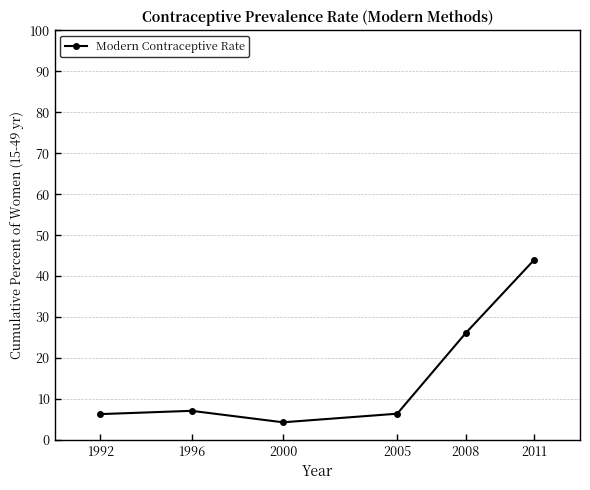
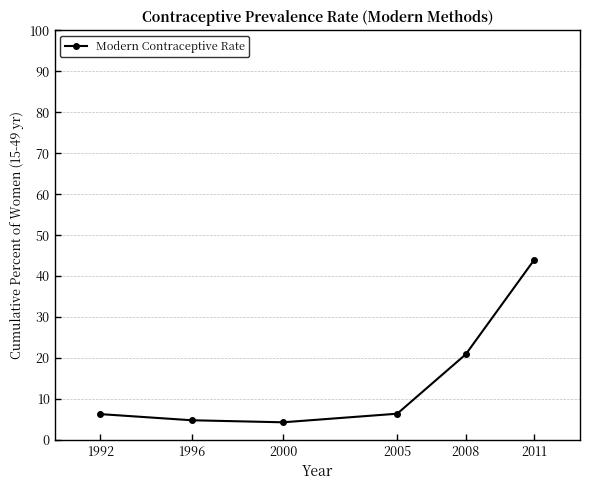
1996: 7 -> 5
2008: 26 -> 21
